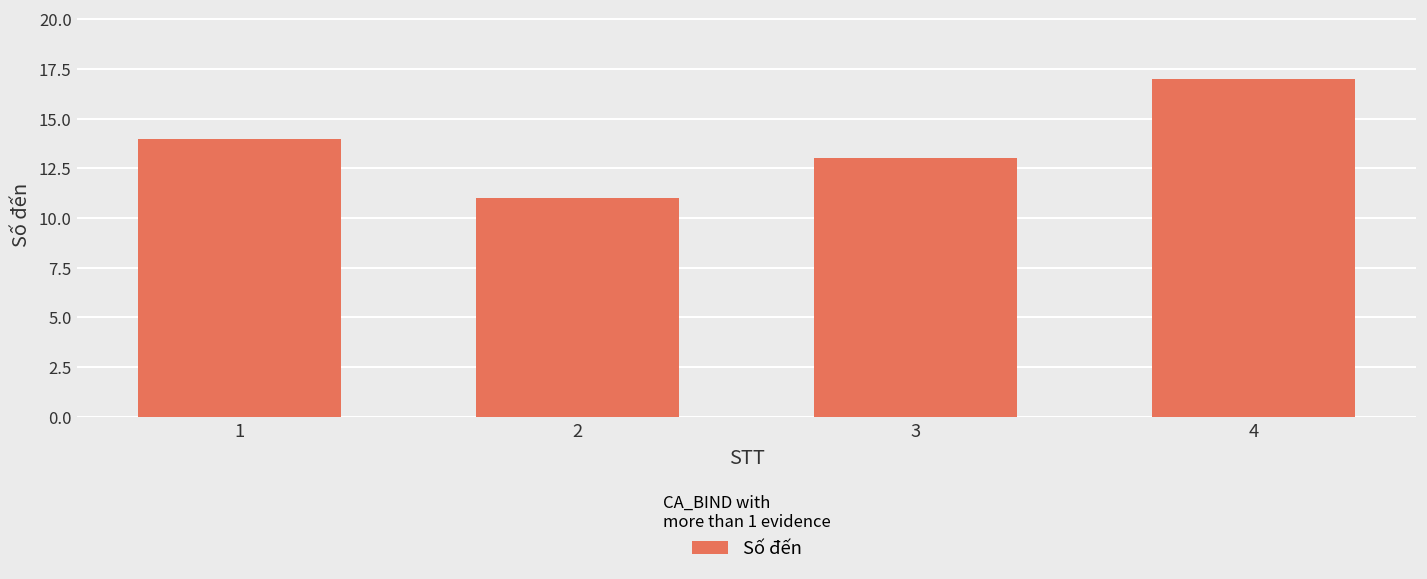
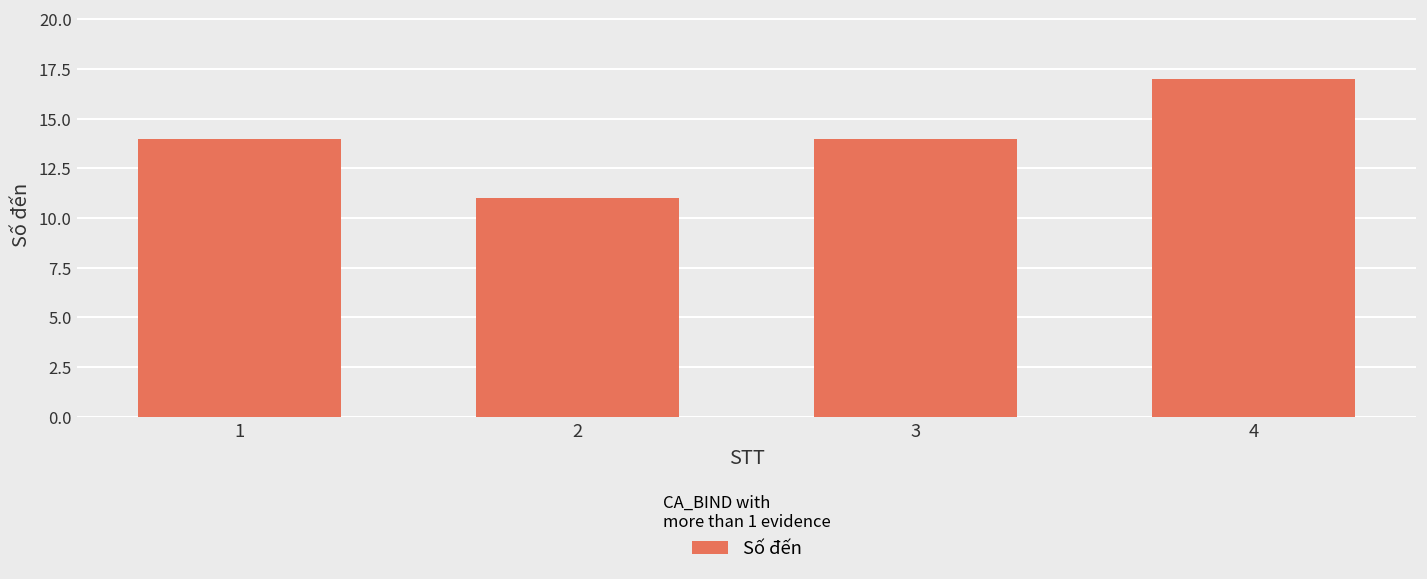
3: 13 -> 14
